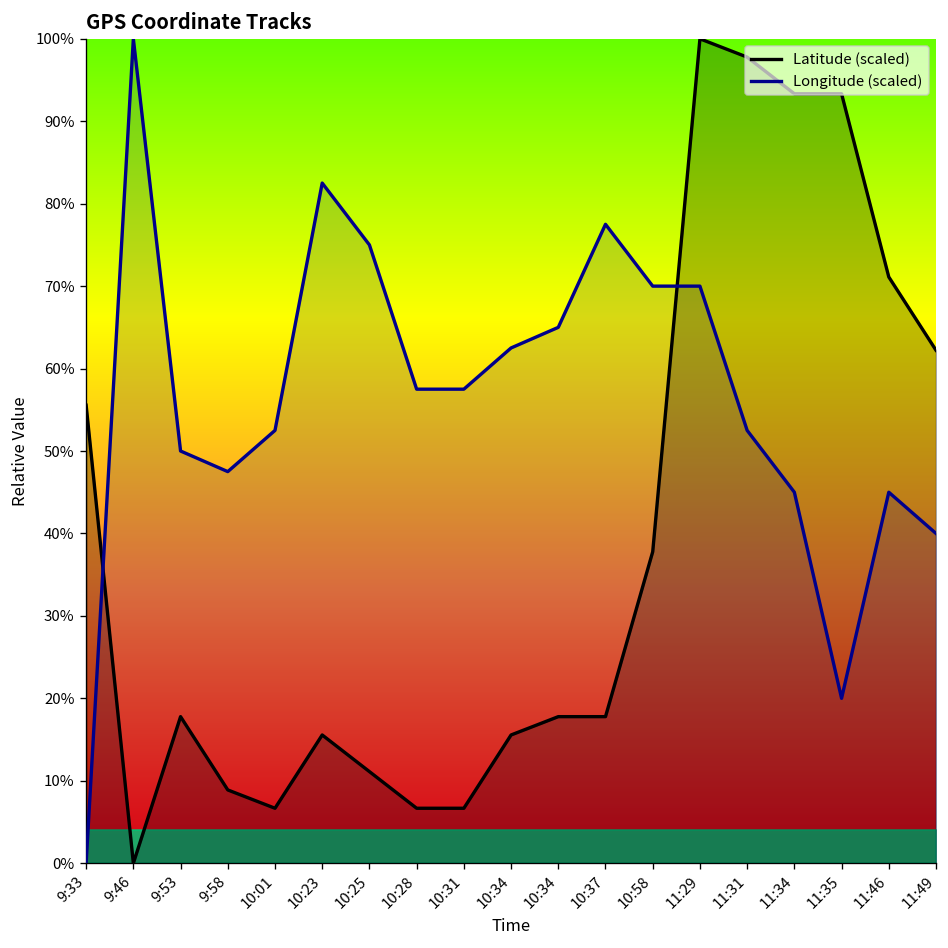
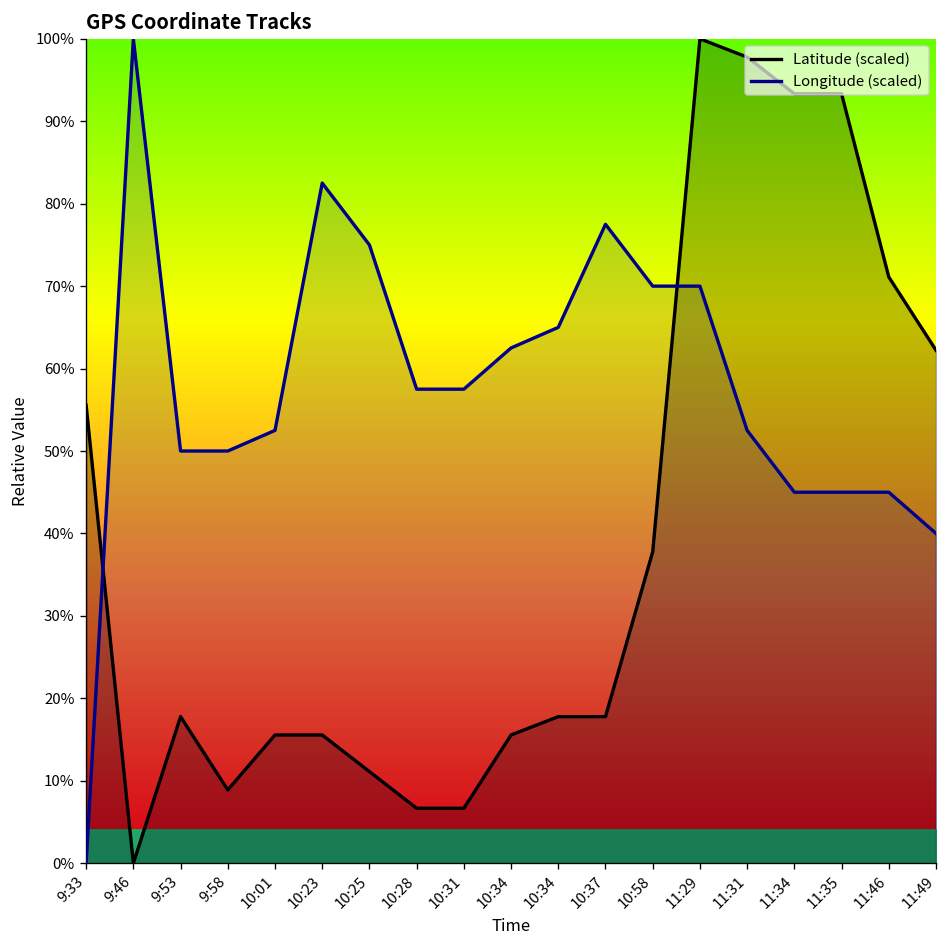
Longitude (scaled), 9:58: 48% -> 50%
Latitude (scaled), 10:01: 7% -> 16%
Longitude (scaled), 11:35: 20% -> 45%
